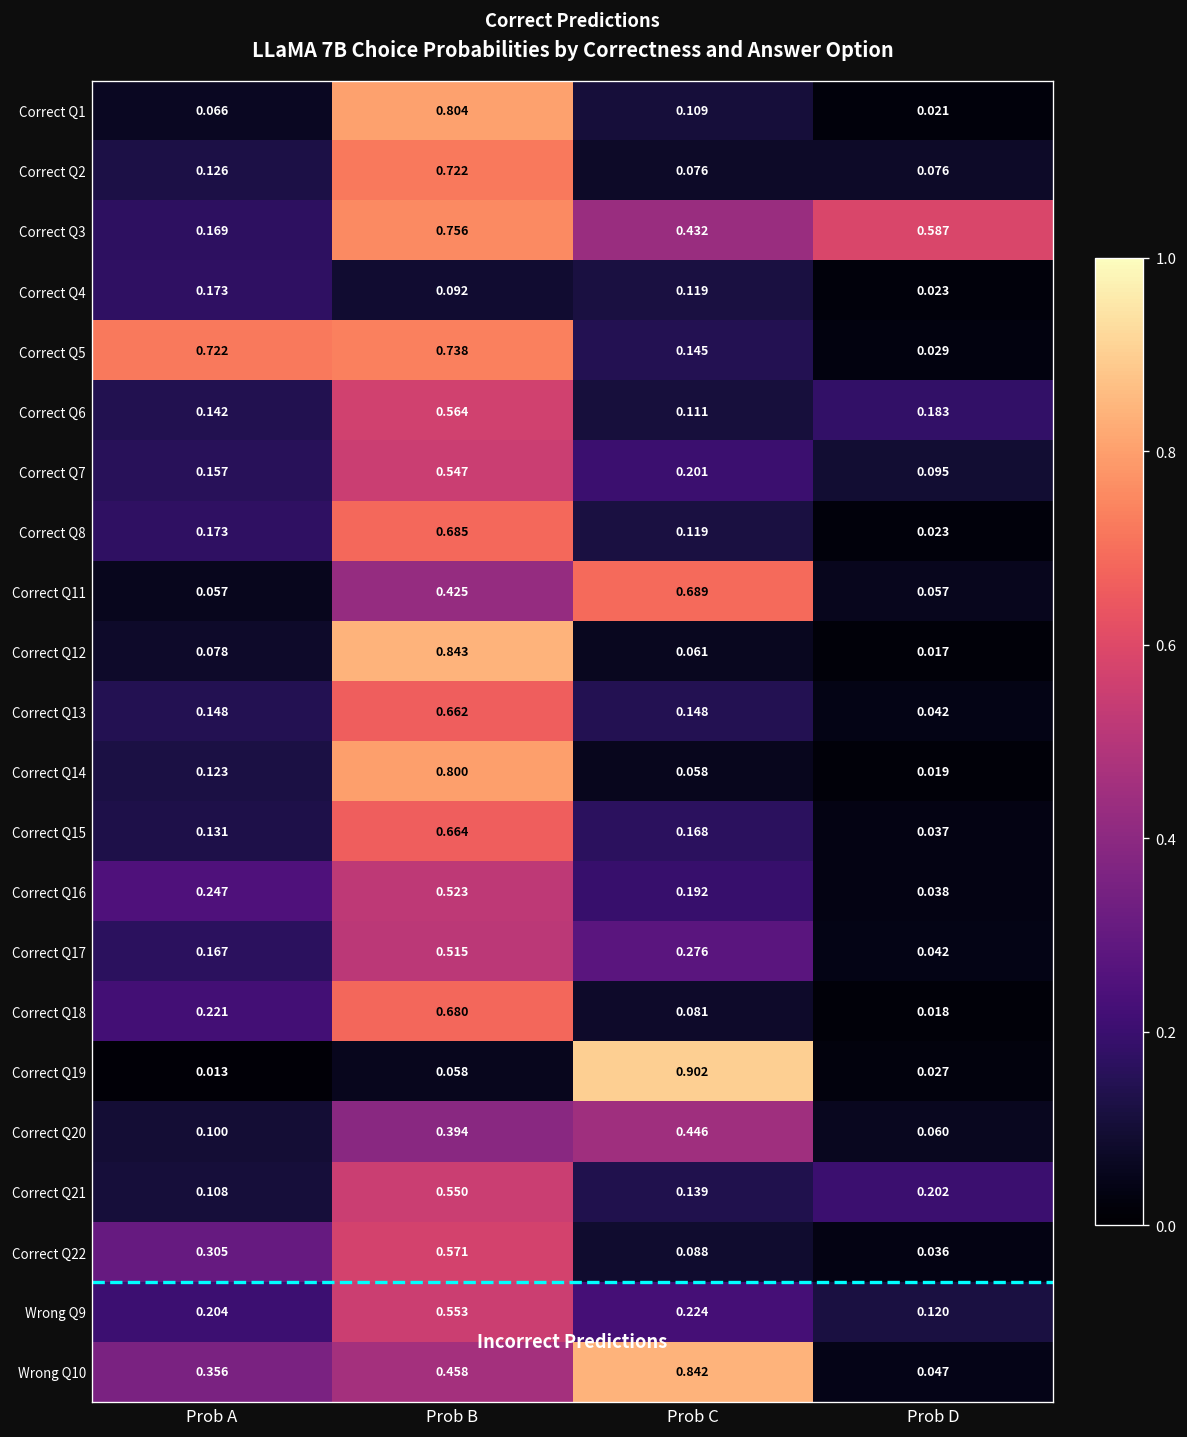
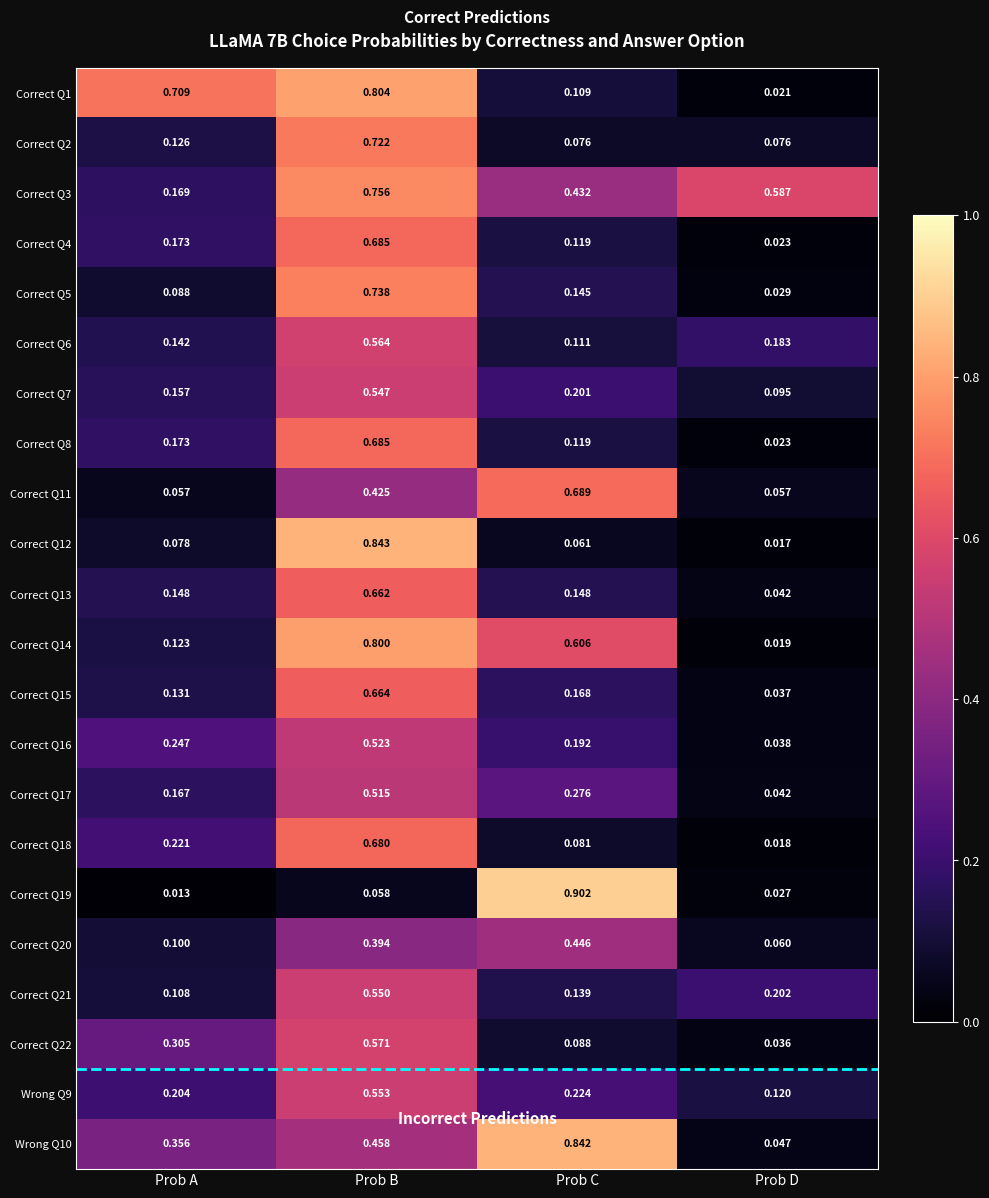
Correct Q1, Prob A: 0.066 -> 0.709
Correct Q4, Prob B: 0.092 -> 0.685
Correct Q5, Prob A: 0.722 -> 0.088
Correct Q14, Prob C: 0.058 -> 0.606
